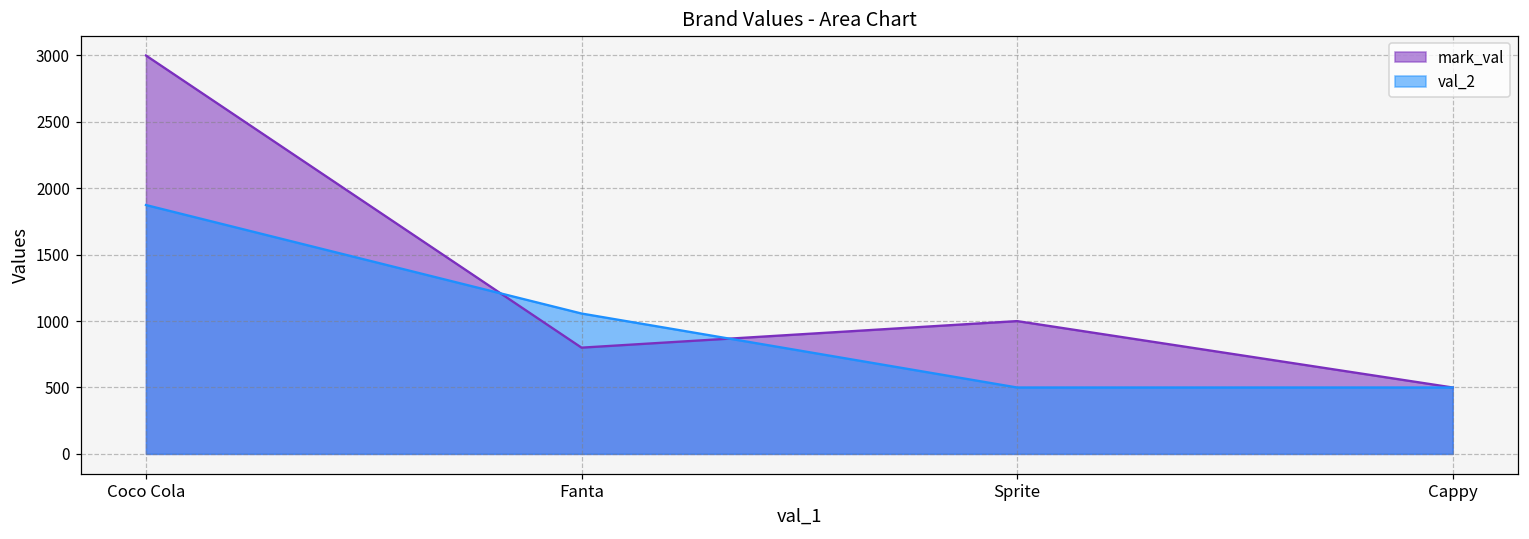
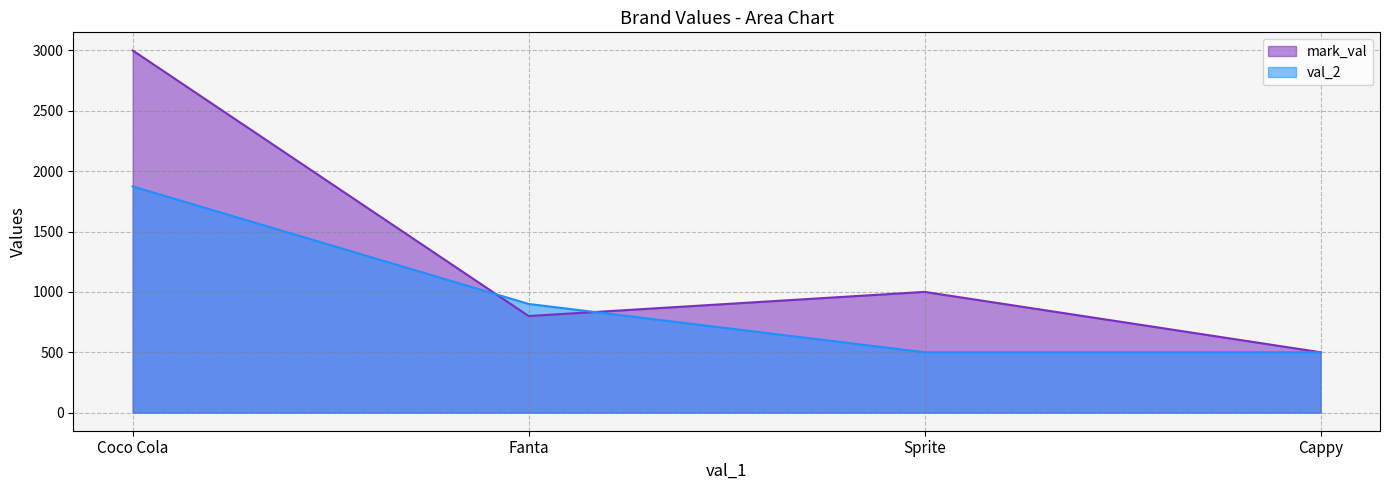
val_2, Fanta: 1060 -> 900
